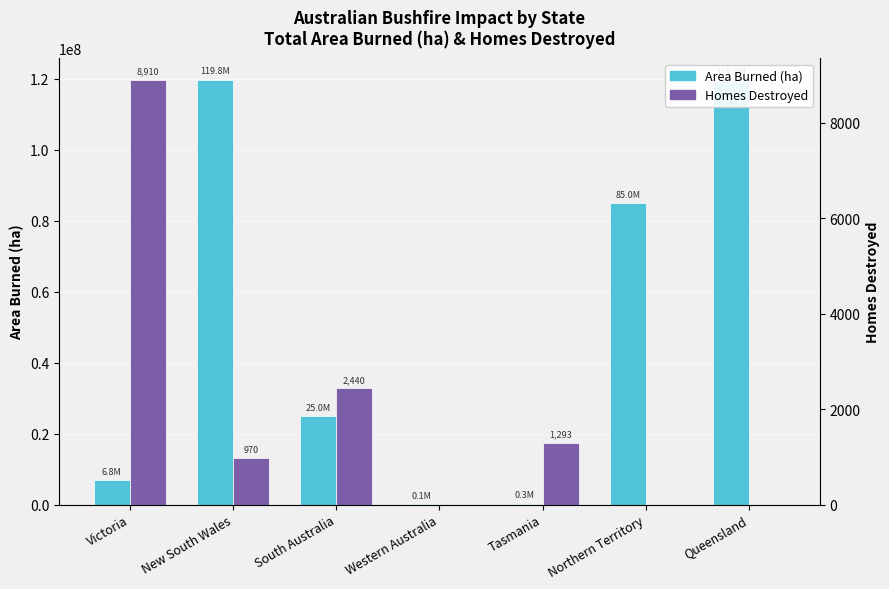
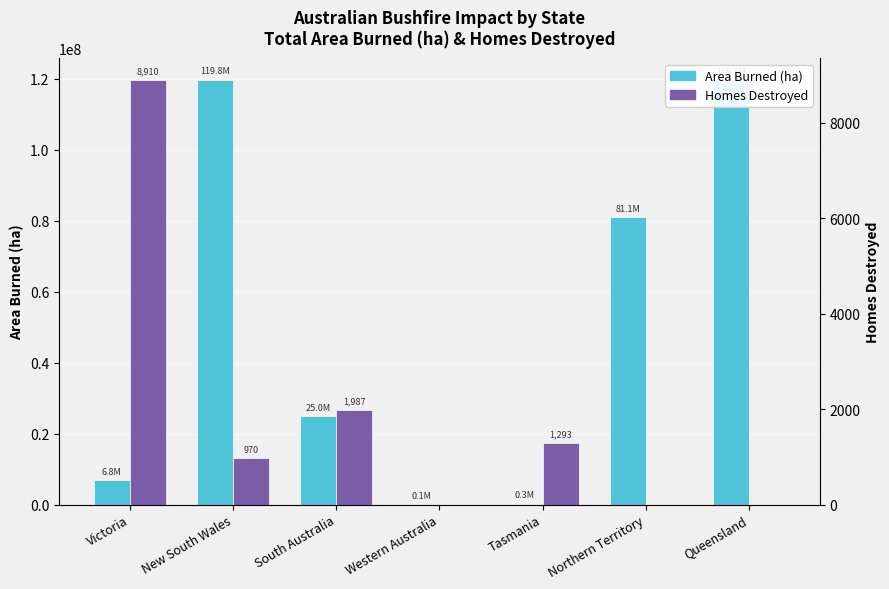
Area Burned (ha), Northern Territory: 85.0M -> 81.1M
Homes Destroyed, South Australia: 2,440 -> 1,987
